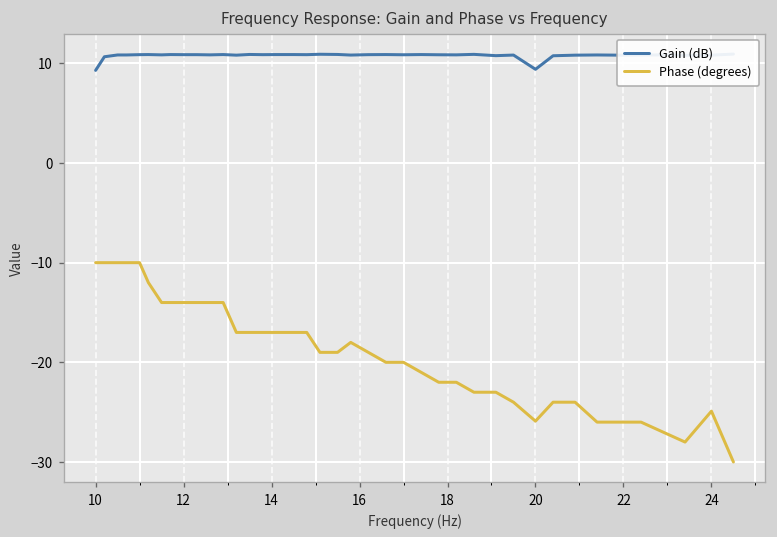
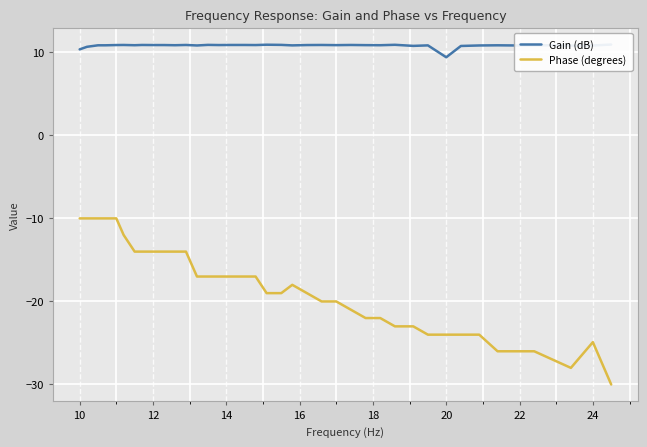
Gain (dB), 10: 9 -> 10
Phase (degrees), 20: -26 -> -24
